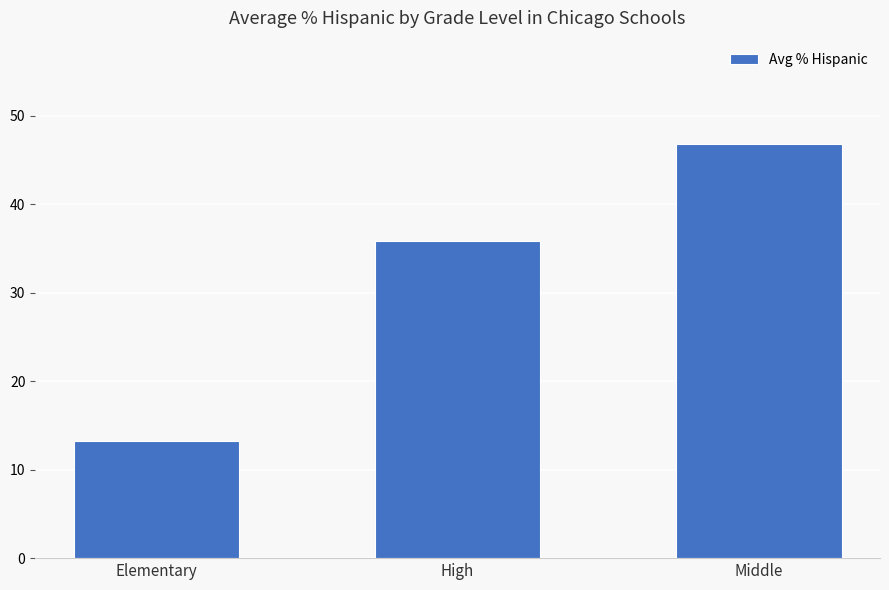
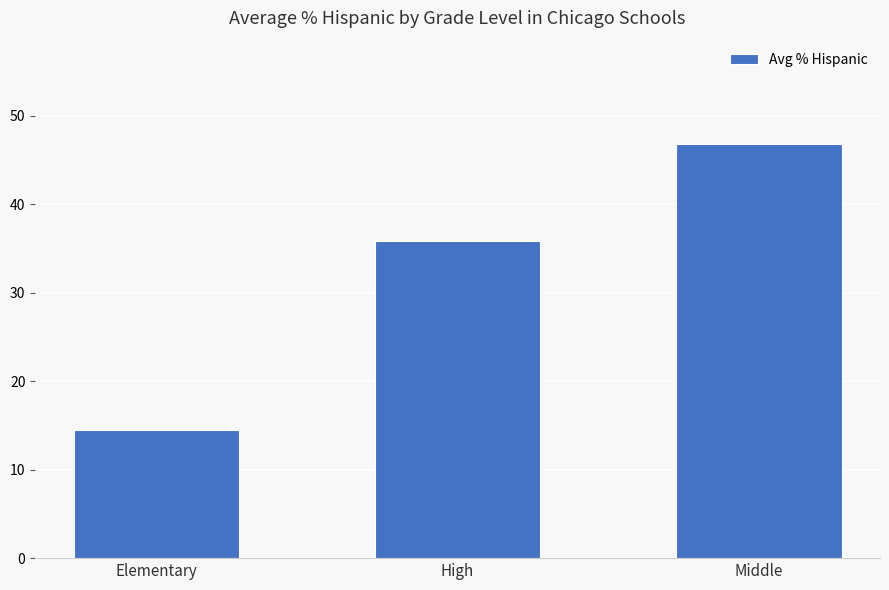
Elementary: 13 -> 14
